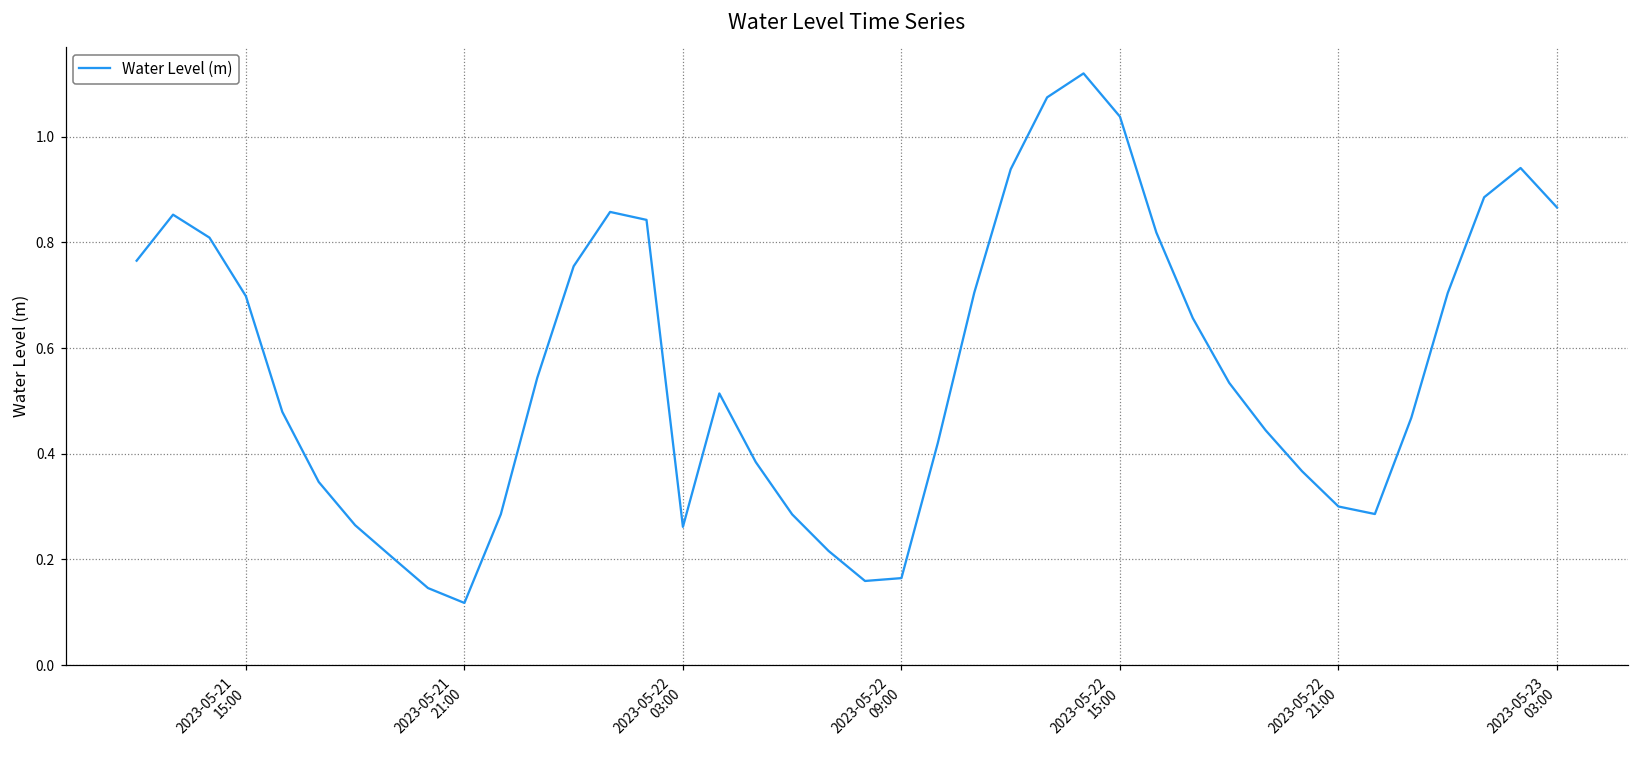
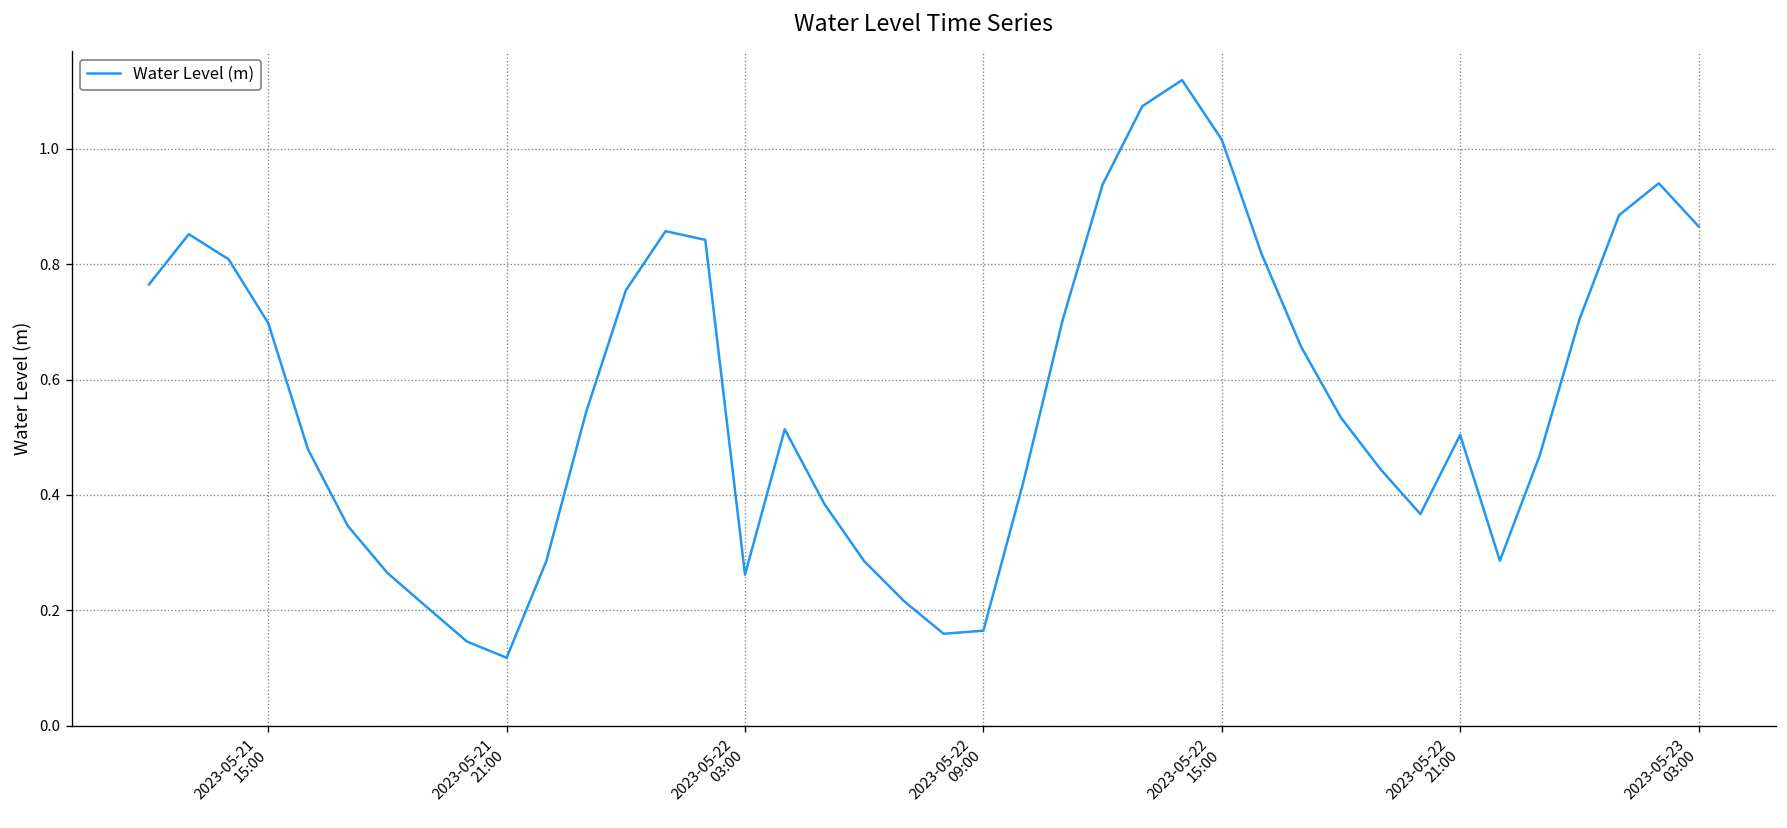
2023-05-22 15:00: 1.04 -> 1.02
2023-05-22 21:00: 0.30 -> 0.50
